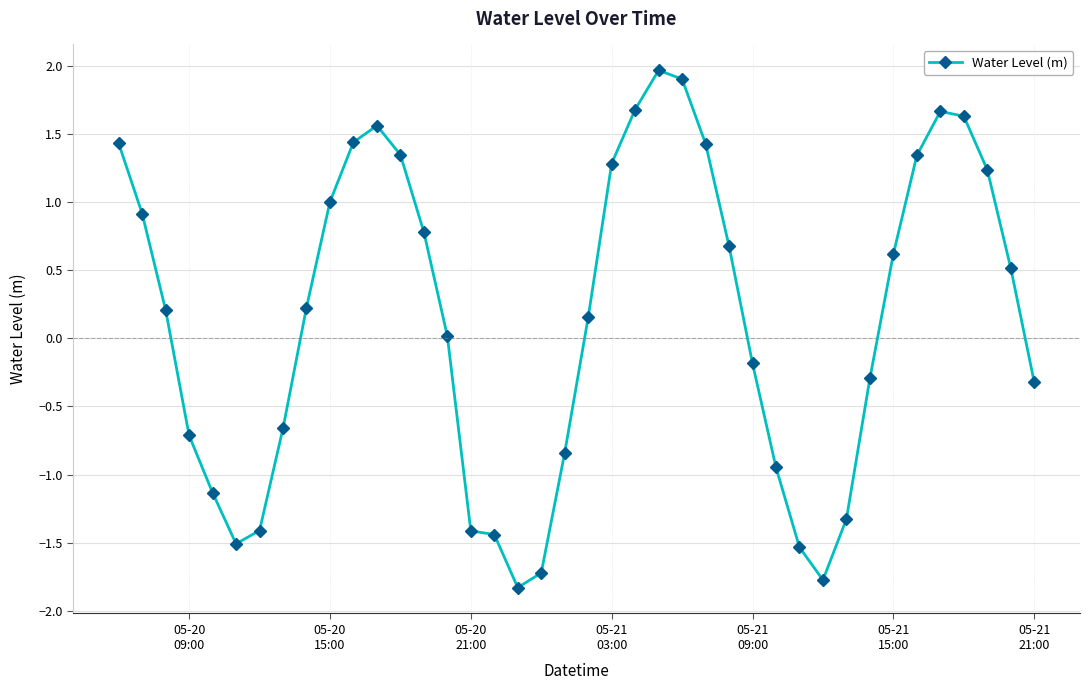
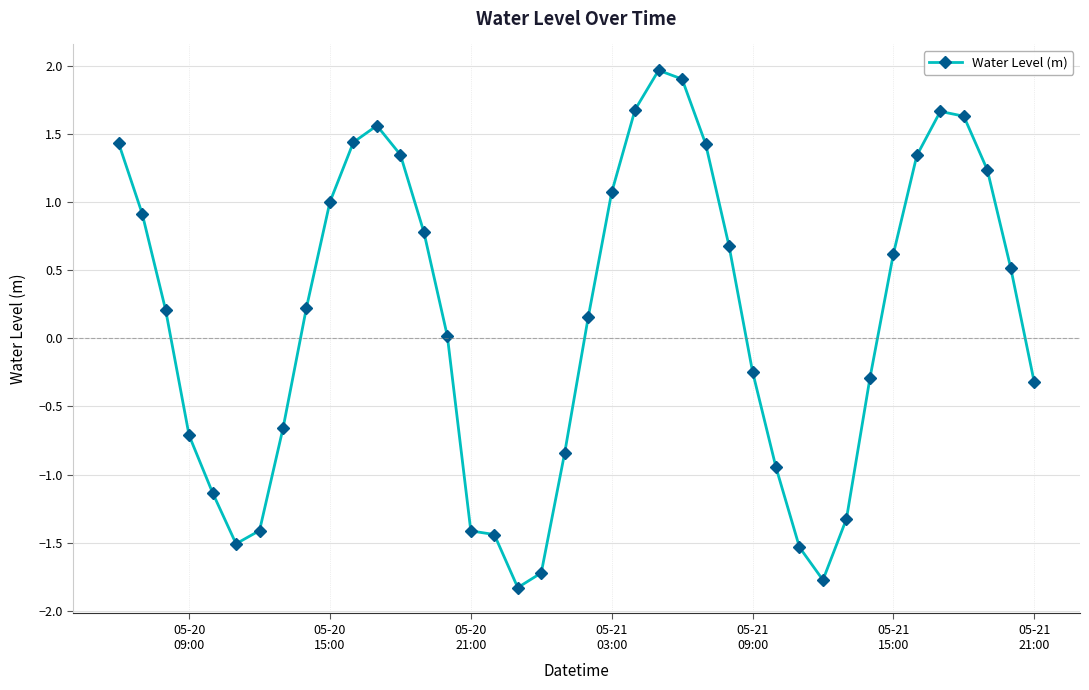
05-21 03:00: 1.28 -> 1.07
05-21 09:00: -0.18 -> -0.24
